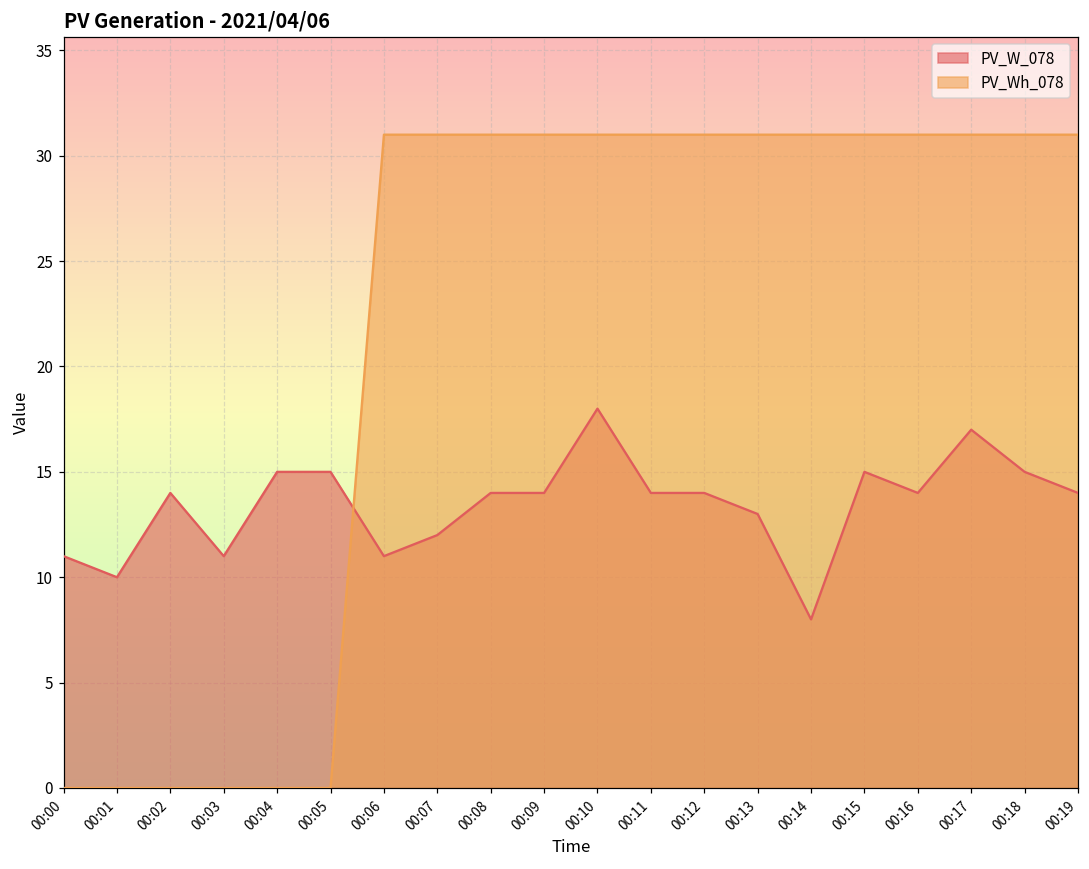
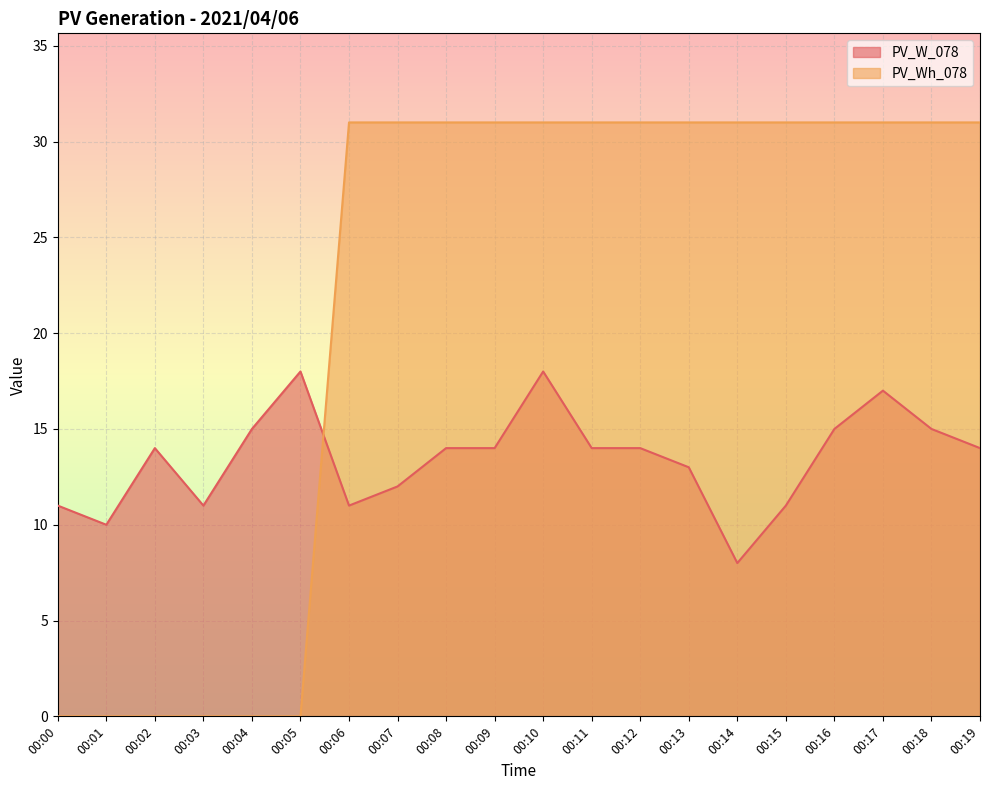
PV_W_078, 00:05: 15 -> 18
PV_W_078, 00:15: 15 -> 11
PV_W_078, 00:16: 14 -> 15
